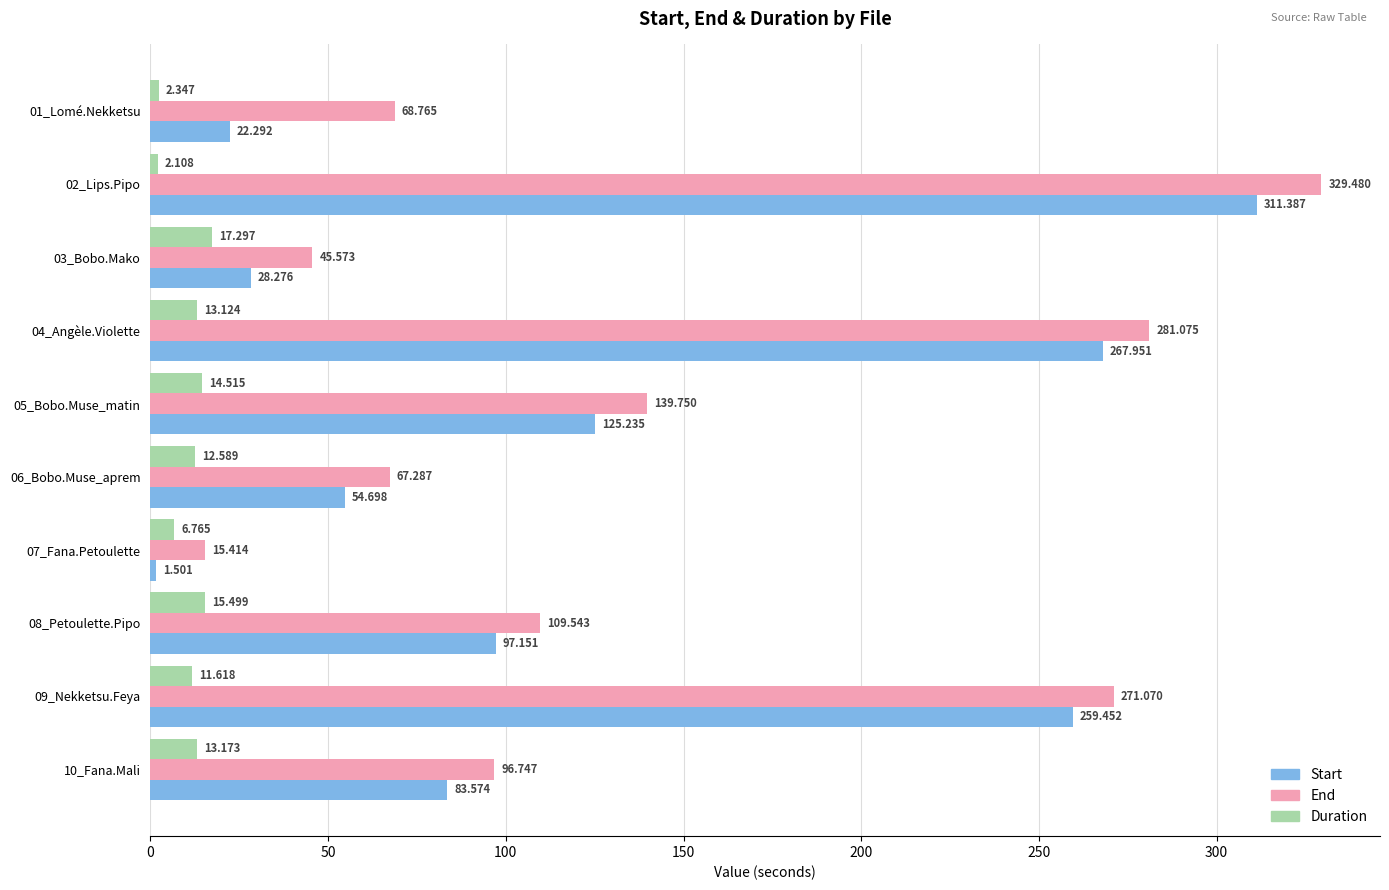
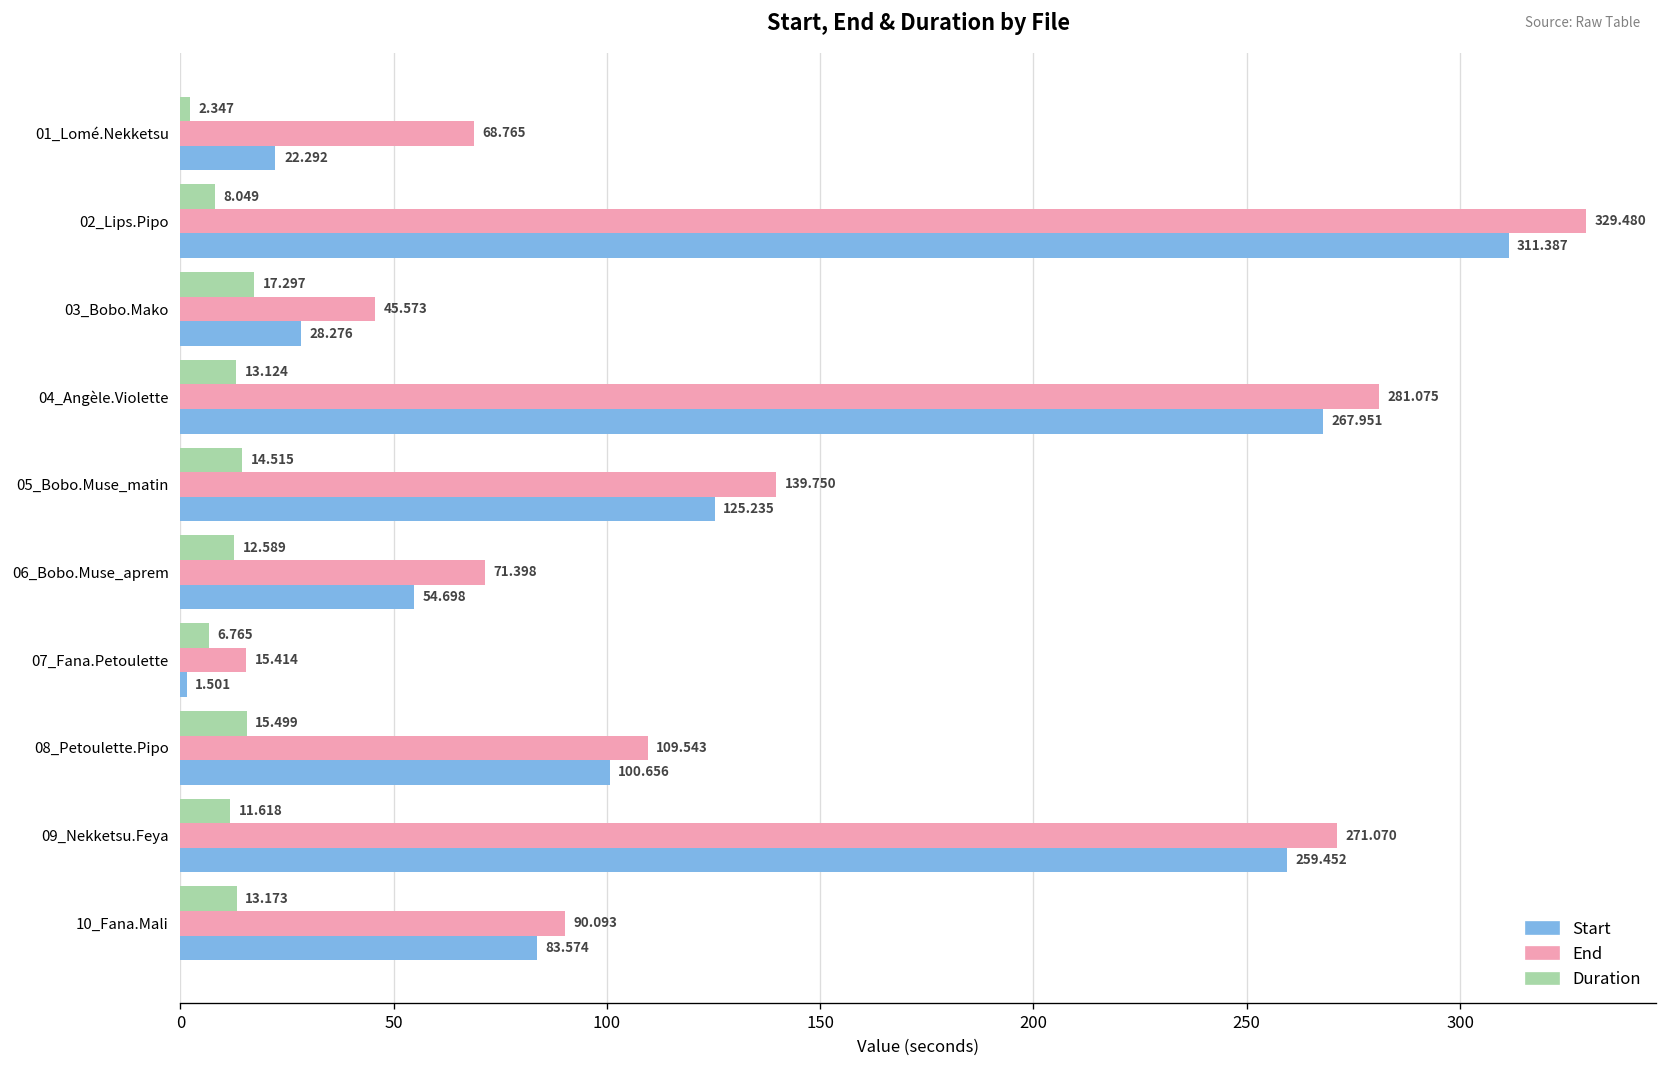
Duration, 02_Lips.Pipo: 2.108 -> 8.049
End, 06_Bobo.Muse_aprem: 67.287 -> 71.398
Start, 08_Petoulette.Pipo: 97.151 -> 100.656
End, 10_Fana.Mali: 96.747 -> 90.093
